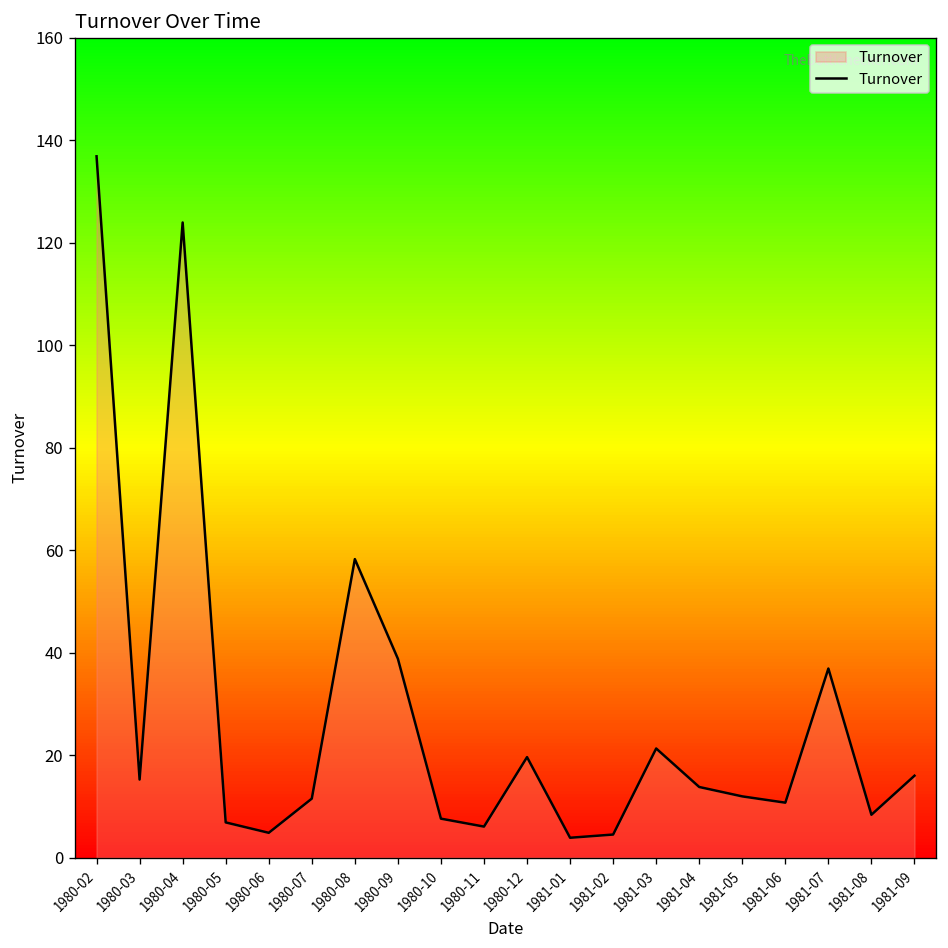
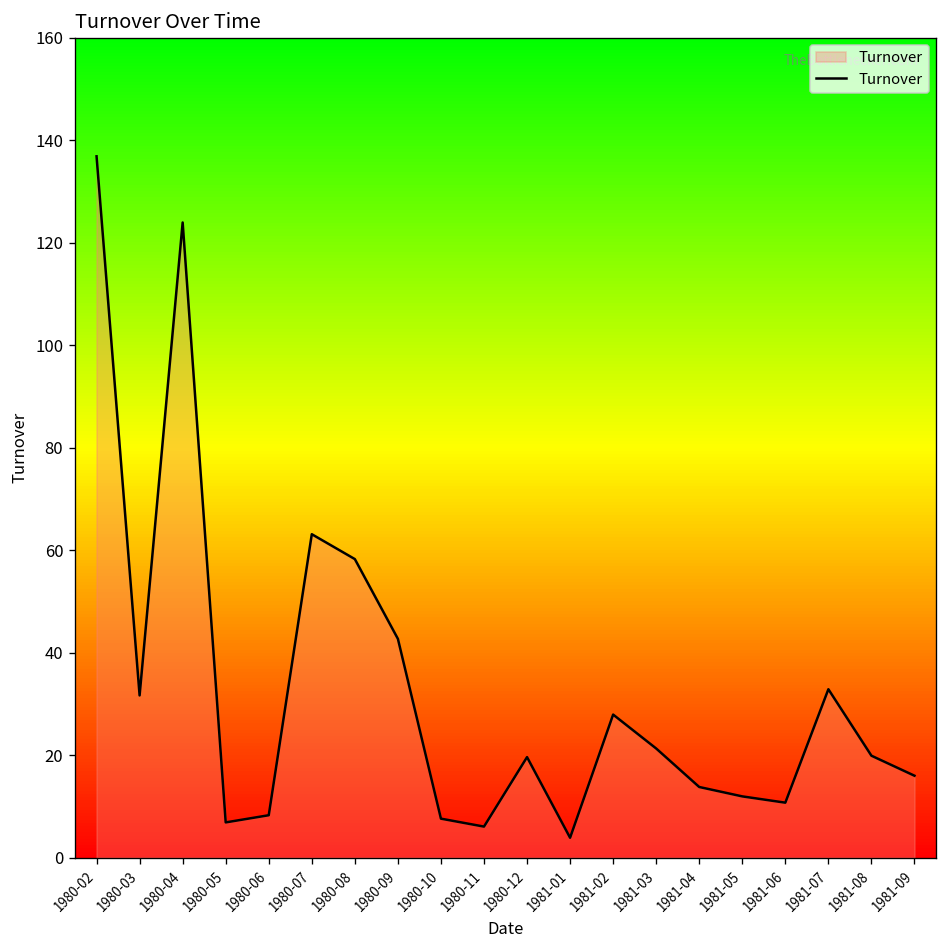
1980-03: 15 -> 32
1980-06: 5 -> 8
1980-07: 12 -> 63
1980-09: 39 -> 43
1981-02: 5 -> 28
1981-07: 37 -> 33
1981-08: 8 -> 20
